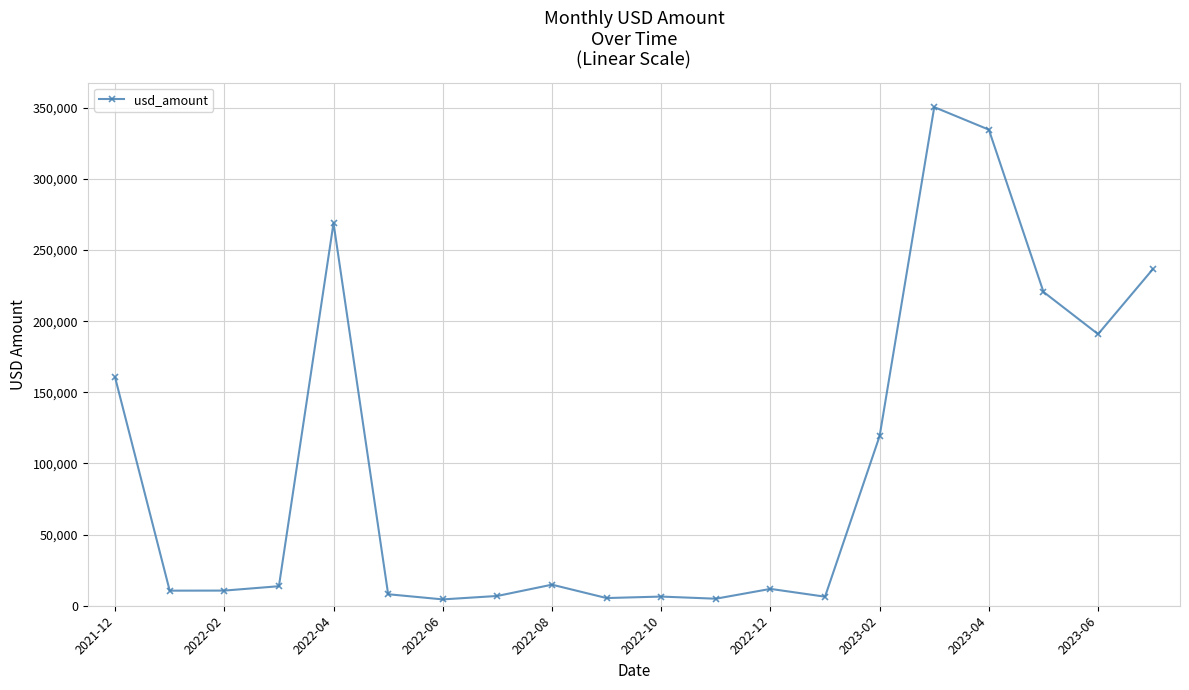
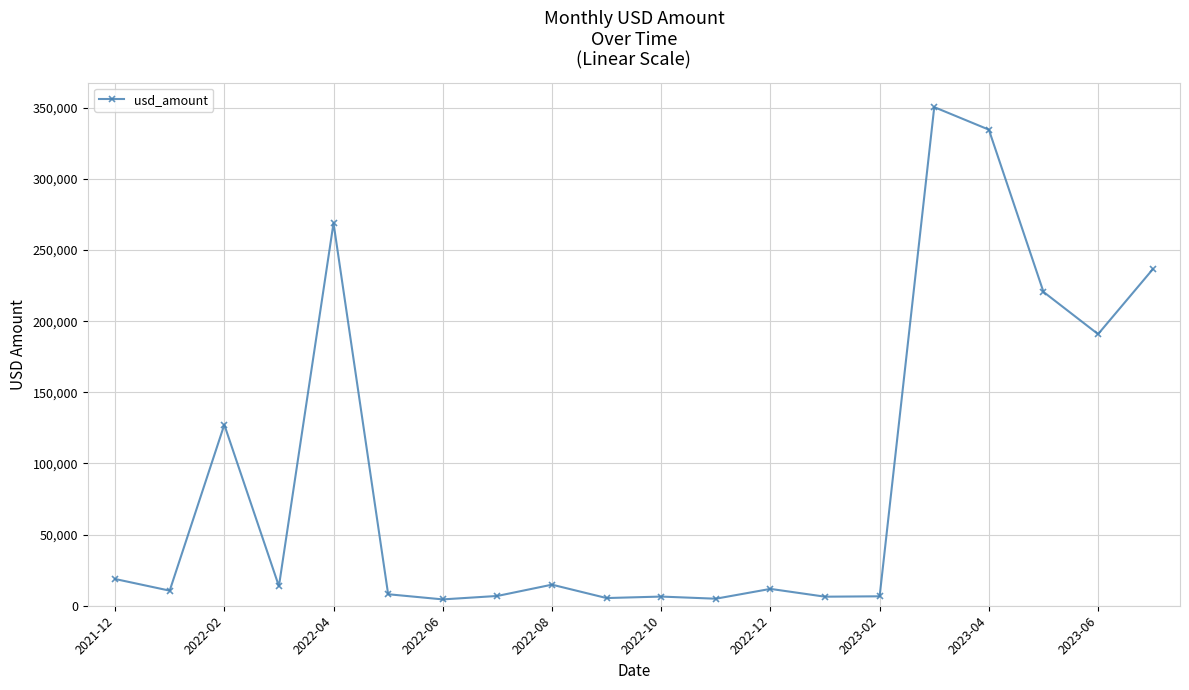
2021-12: 161,000 -> 19,000
2022-02: 11,000 -> 127,000
2023-02: 119,000 -> 7,000
